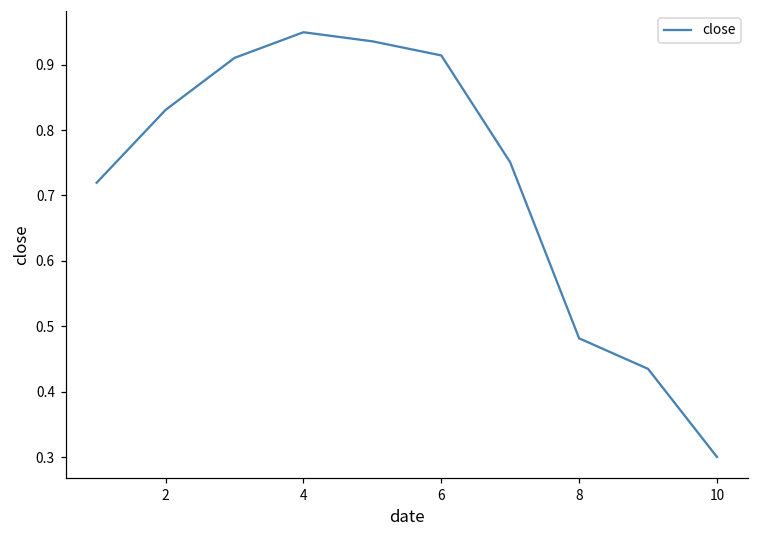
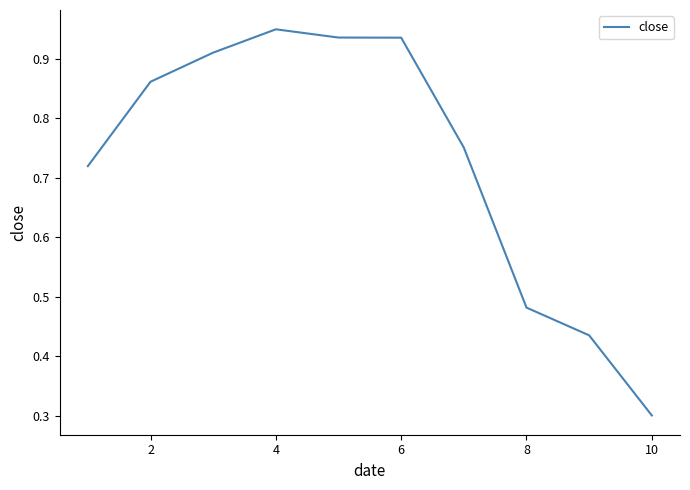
2: 0.83 -> 0.86
6: 0.91 -> 0.94
